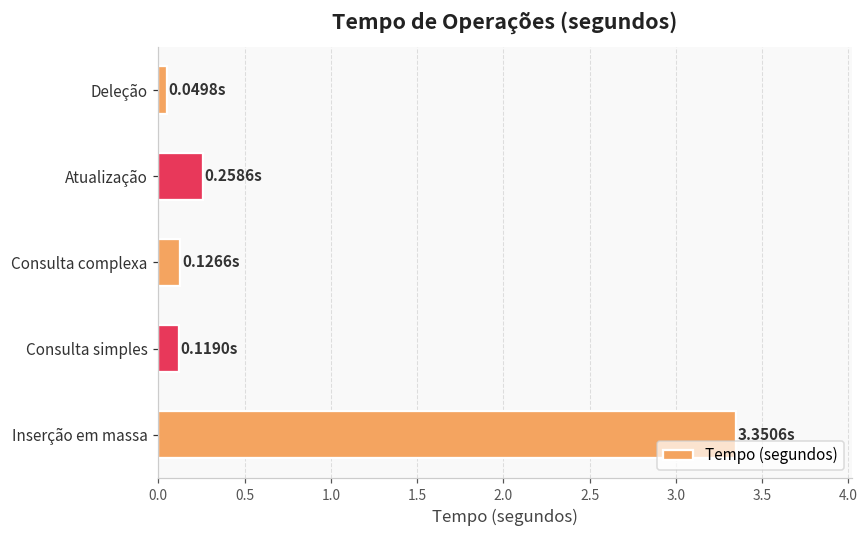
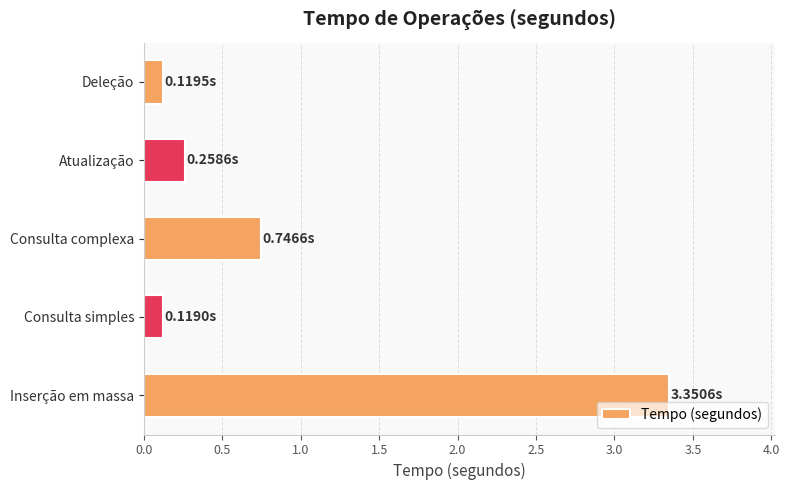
Deleção: 0.0498s -> 0.1195s
Consulta complexa: 0.1266s -> 0.7466s
